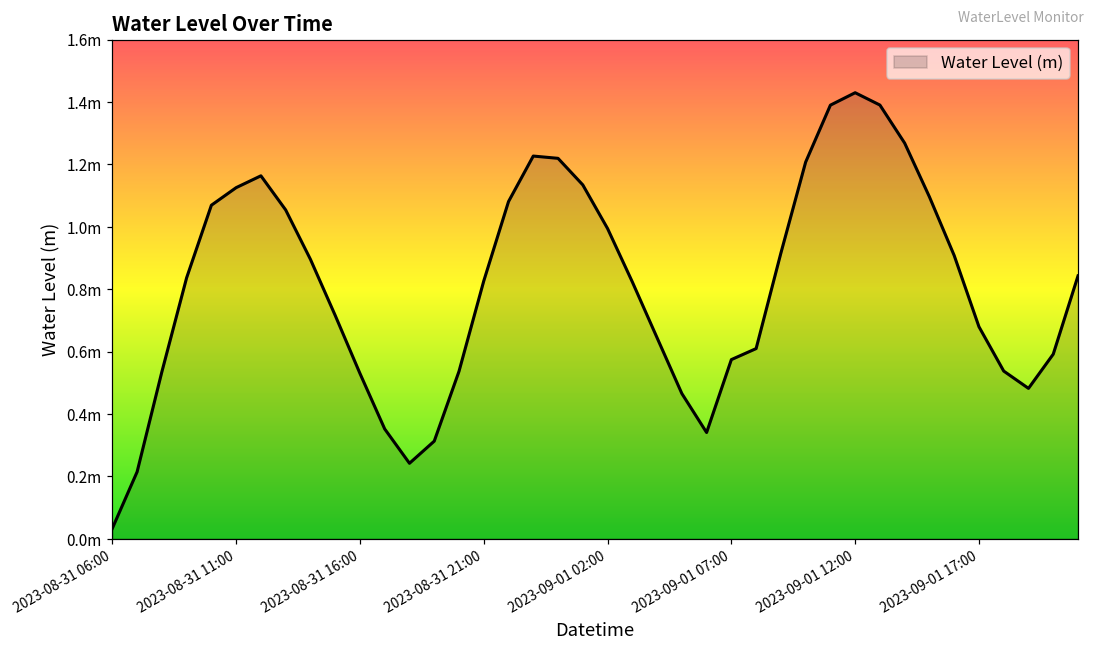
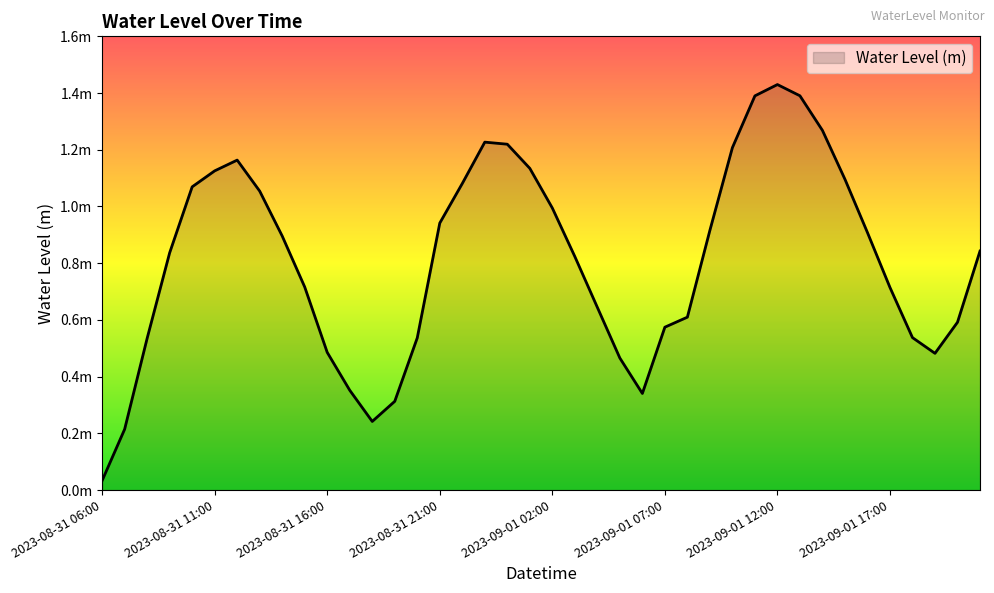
2023-08-31 16:00: 0.53m -> 0.49m
2023-08-31 21:00: 0.83m -> 0.94m
2023-09-01 17:00: 0.68m -> 0.71m
